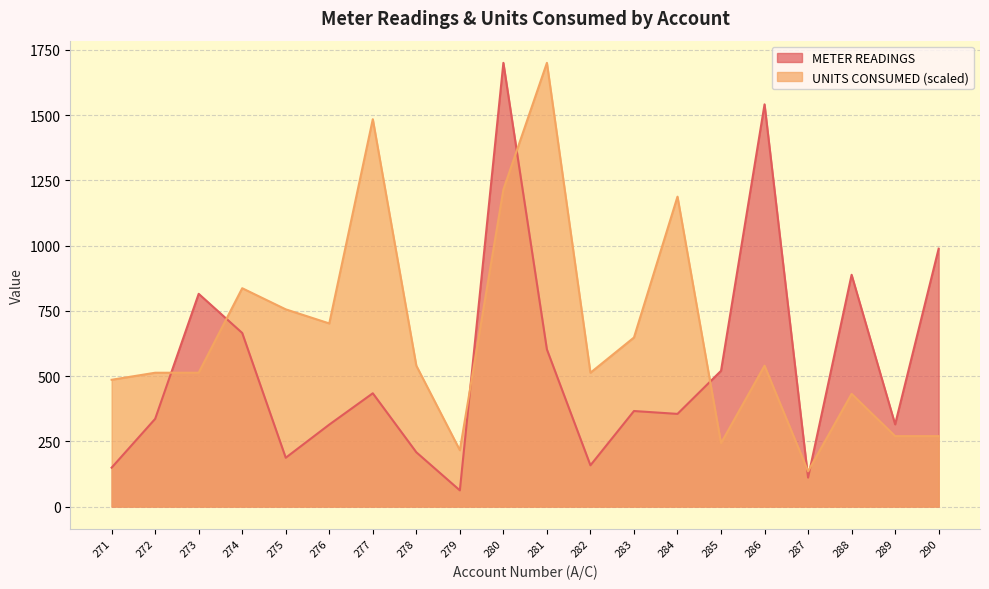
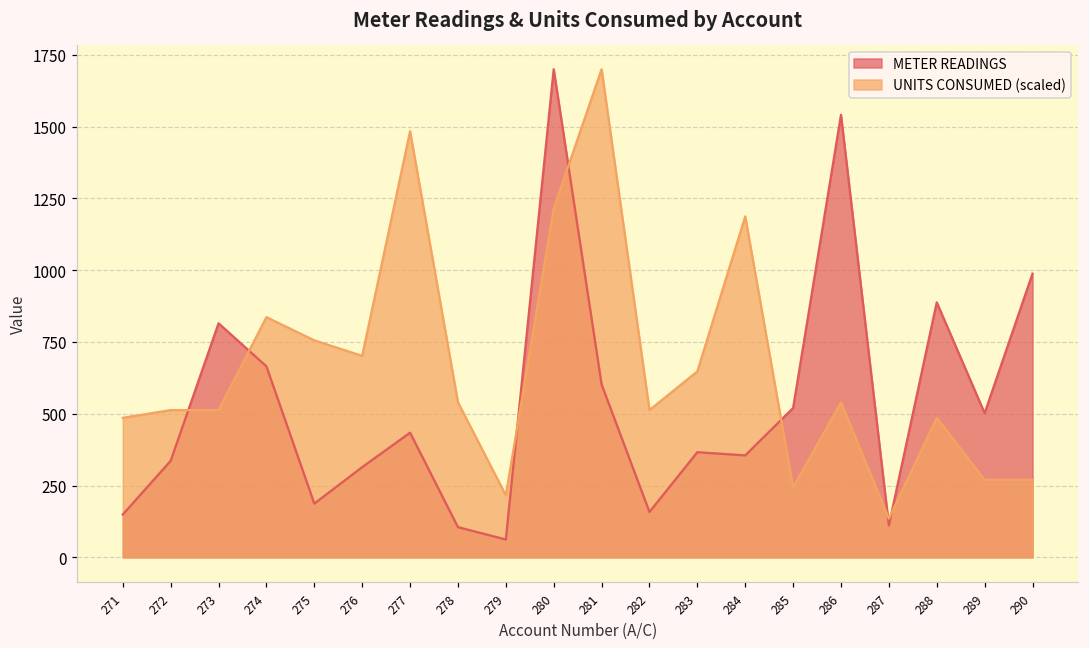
METER READINGS, 278: 210 -> 110
UNITS CONSUMED (scaled), 288: 430 -> 490
METER READINGS, 289: 320 -> 500
